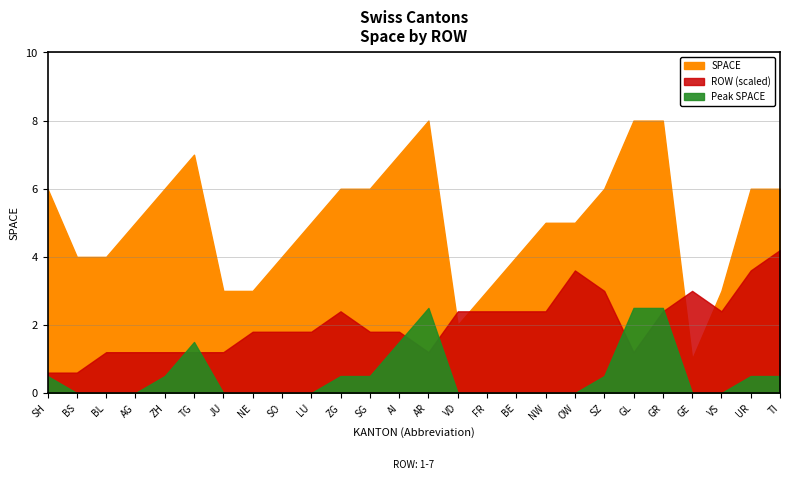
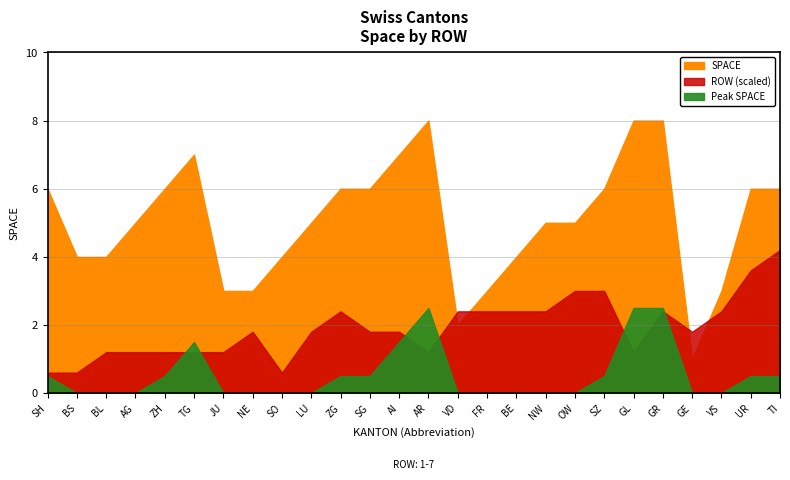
ROW (scaled), SO: 1.8 -> 0.6
ROW (scaled), OW: 3.6 -> 3.0
ROW (scaled), GE: 3.0 -> 1.8
